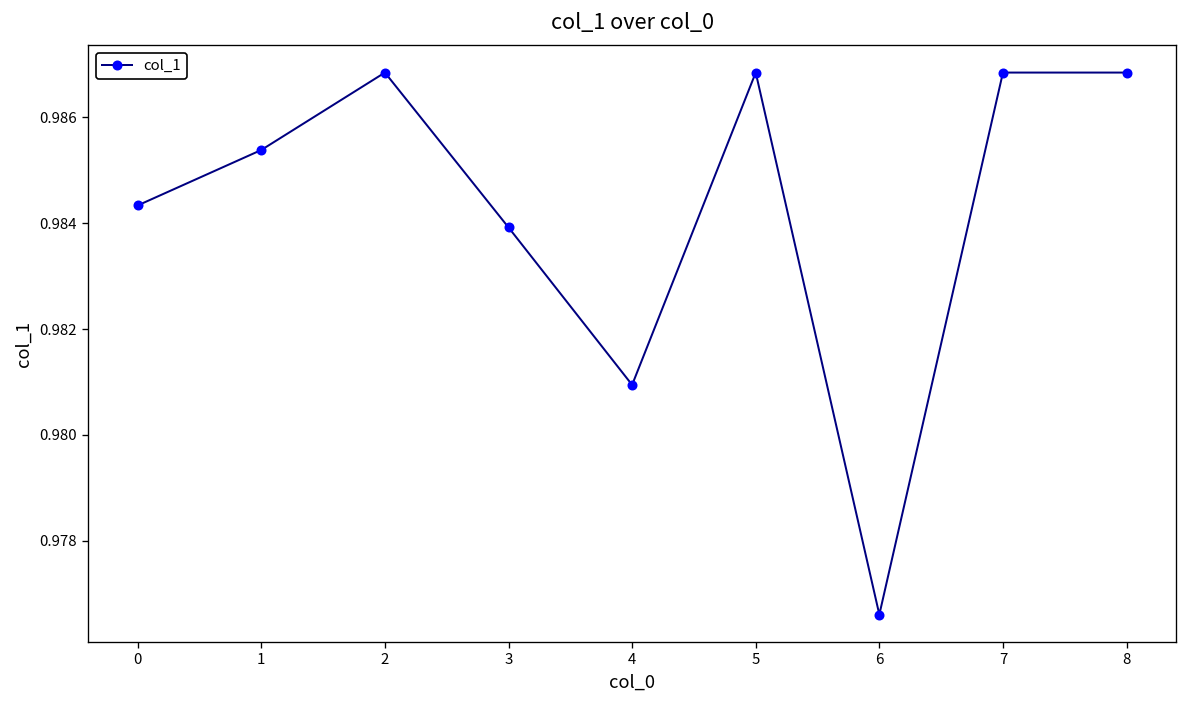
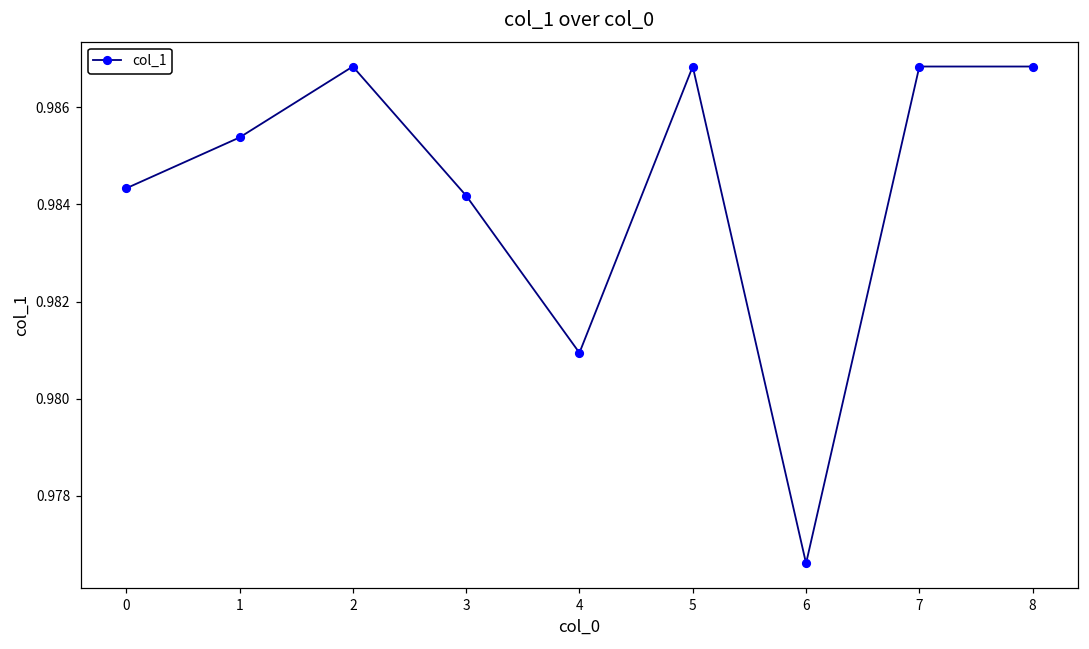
3: 0.9839 -> 0.9842
